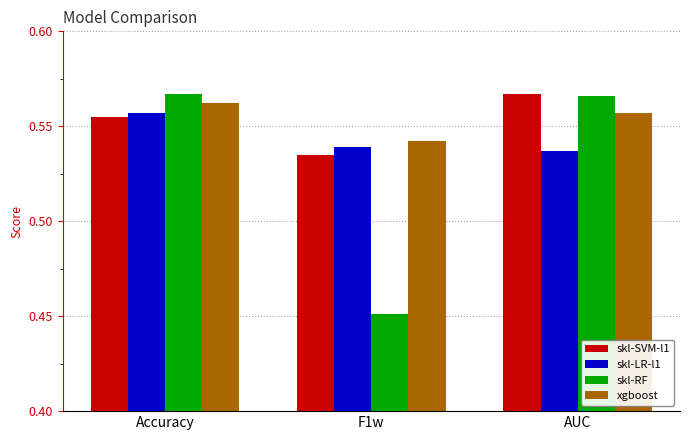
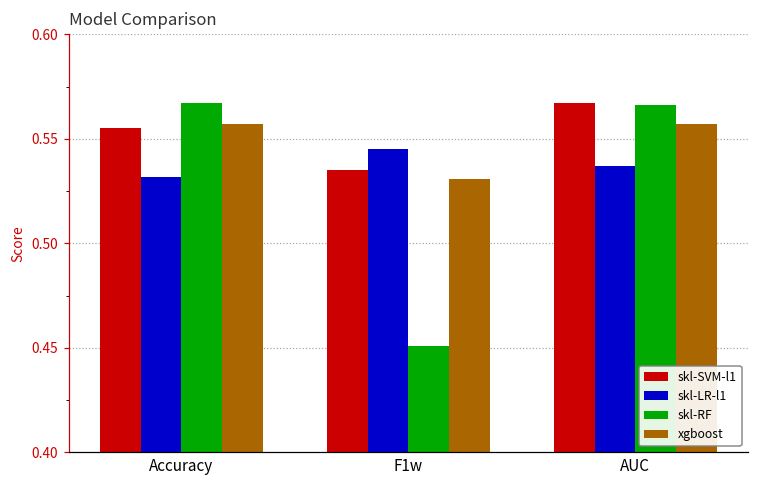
skl-LR-l1, Accuracy: 0.557 -> 0.532
xgboost, Accuracy: 0.562 -> 0.557
skl-LR-l1, F1w: 0.539 -> 0.545
xgboost, F1w: 0.542 -> 0.531
